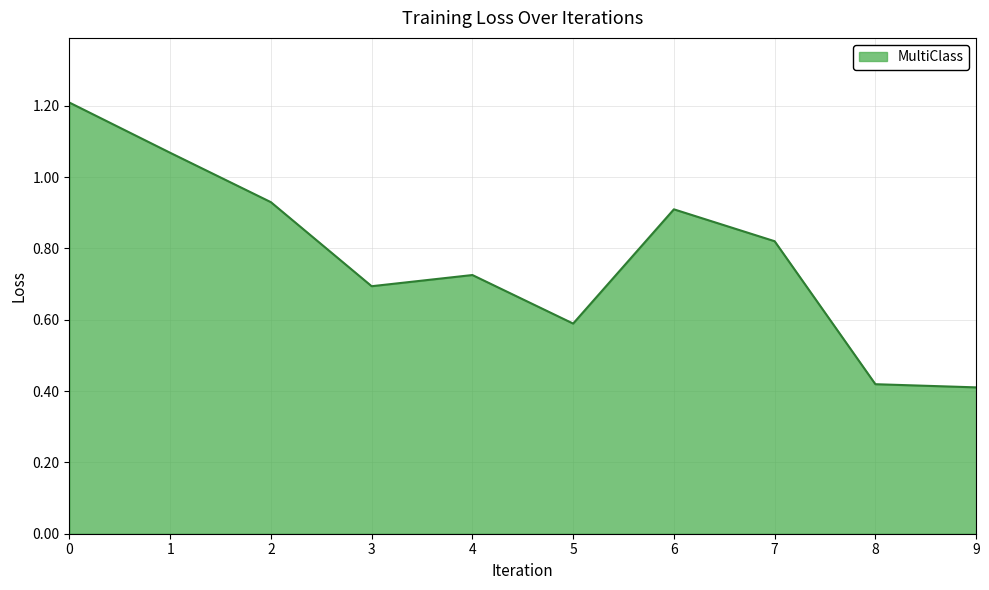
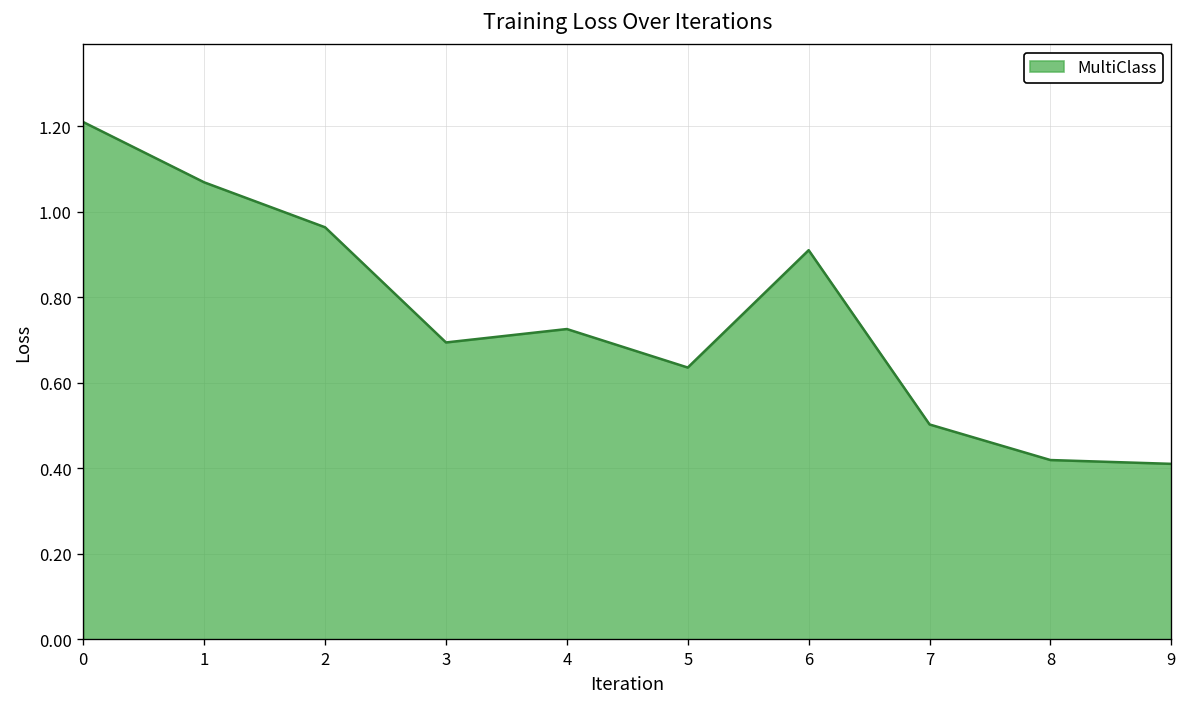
2: 0.93 -> 0.96
5: 0.59 -> 0.64
7: 0.82 -> 0.50
